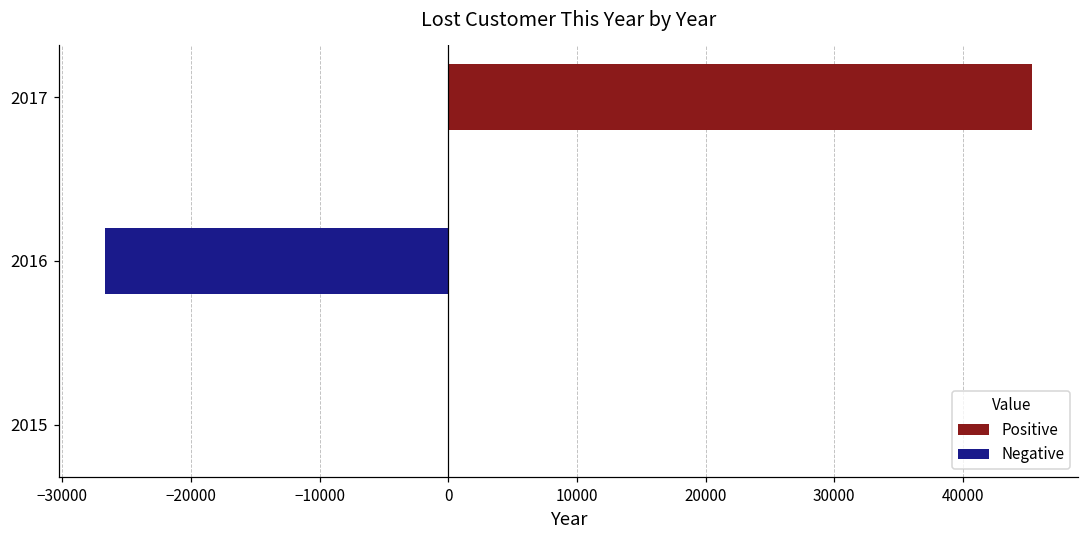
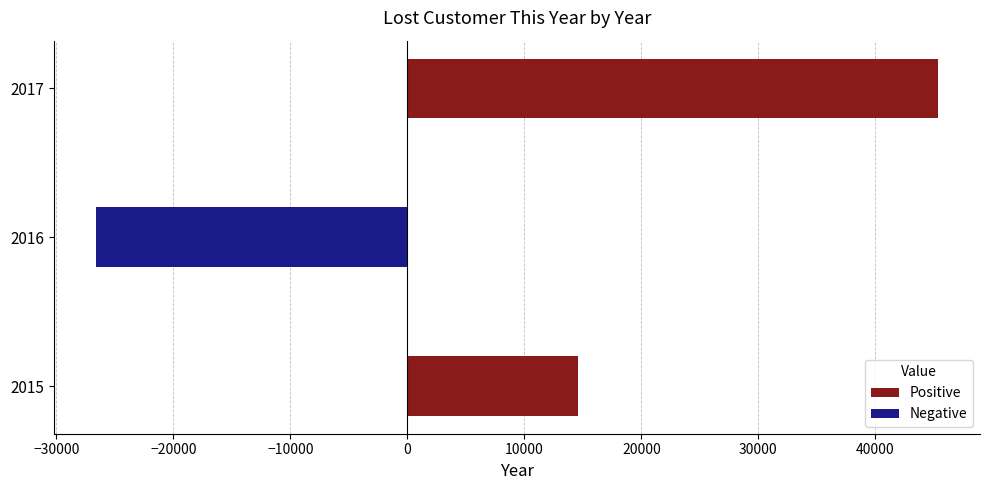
2015: 0 -> 14600
